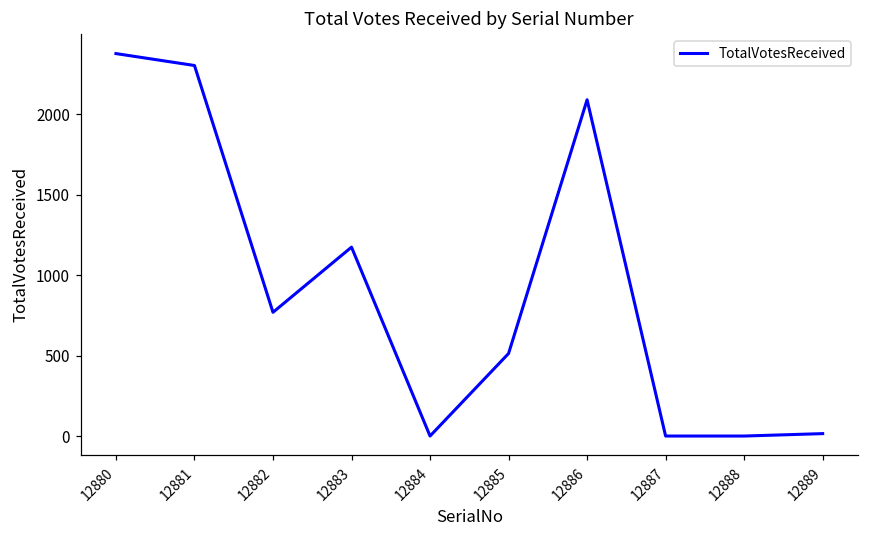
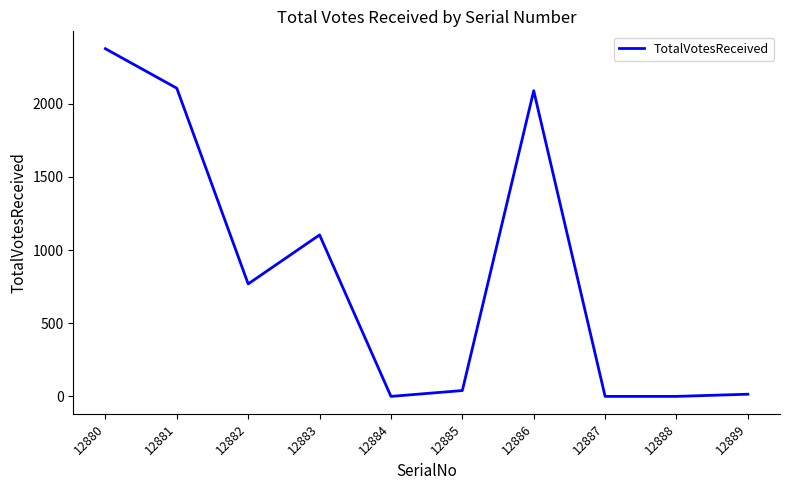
12881: 2300 -> 2110
12883: 1170 -> 1100
12885: 510 -> 40
